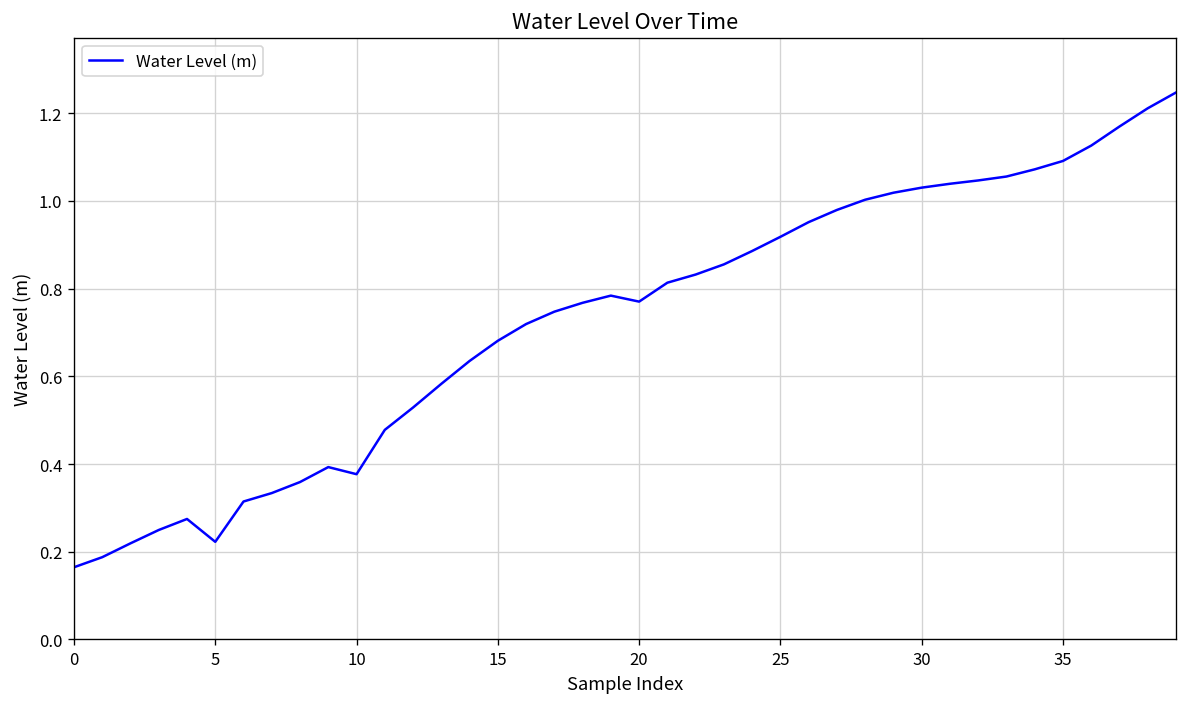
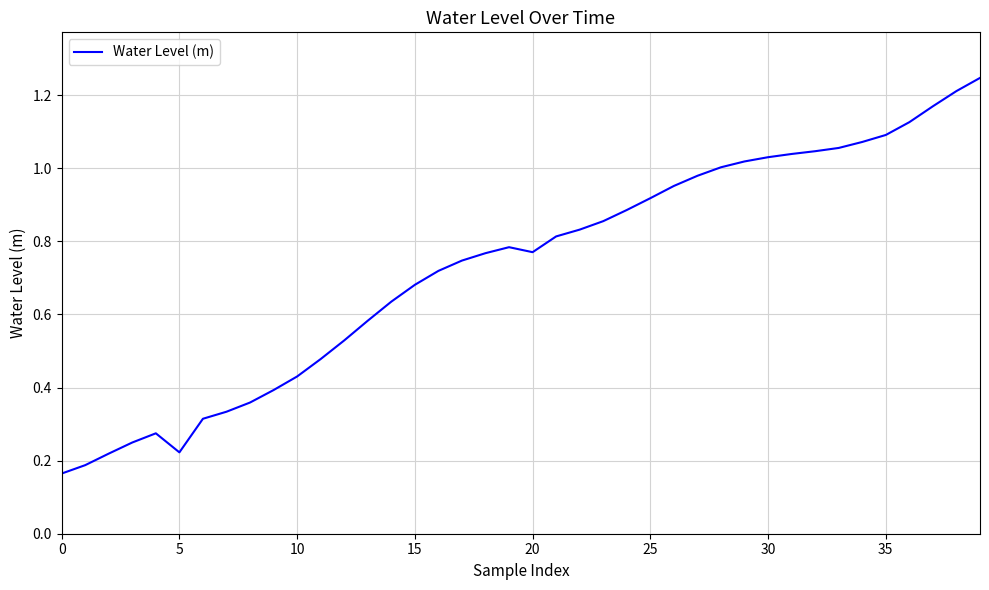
10: 0.38 -> 0.43
